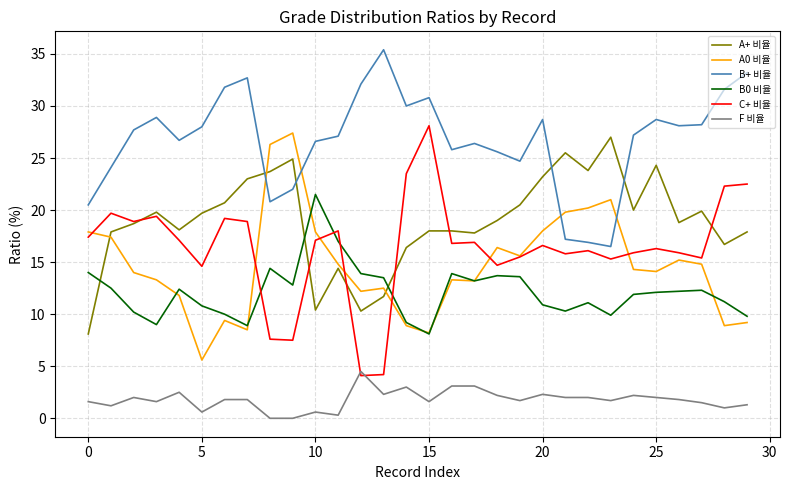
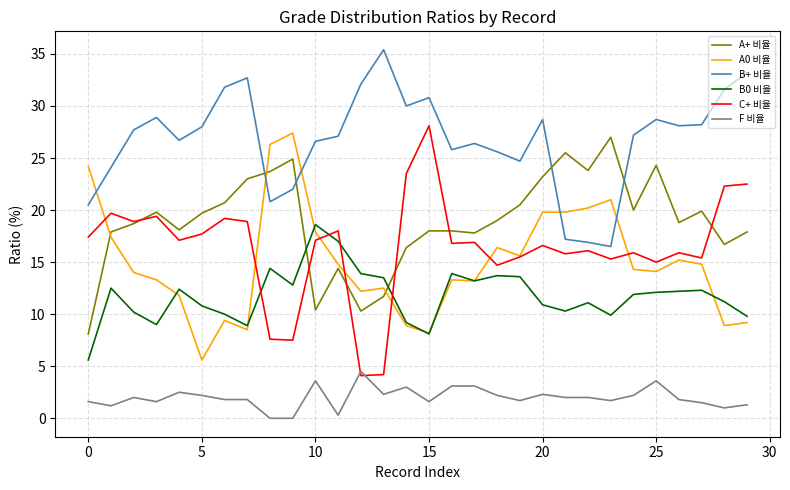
A0 비율, 0: 17.9 -> 24.2
B0 비율, 0: 14.0 -> 5.6
C+ 비율, 5: 14.6 -> 17.7
F 비율, 5: 0.6 -> 2.2
B0 비율, 10: 21.5 -> 18.6
F 비율, 10: 0.6 -> 3.6
A0 비율, 20: 18.0 -> 19.8
C+ 비율, 25: 16.3 -> 15.0
F 비율, 25: 2.0 -> 3.6
